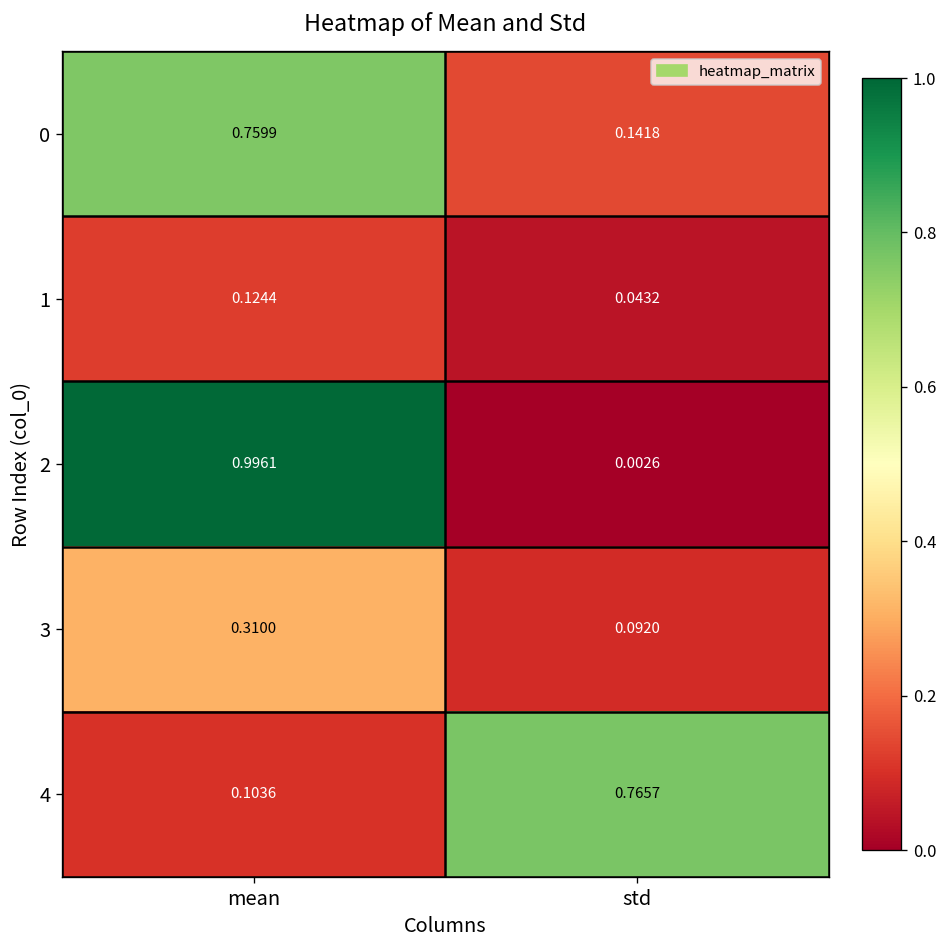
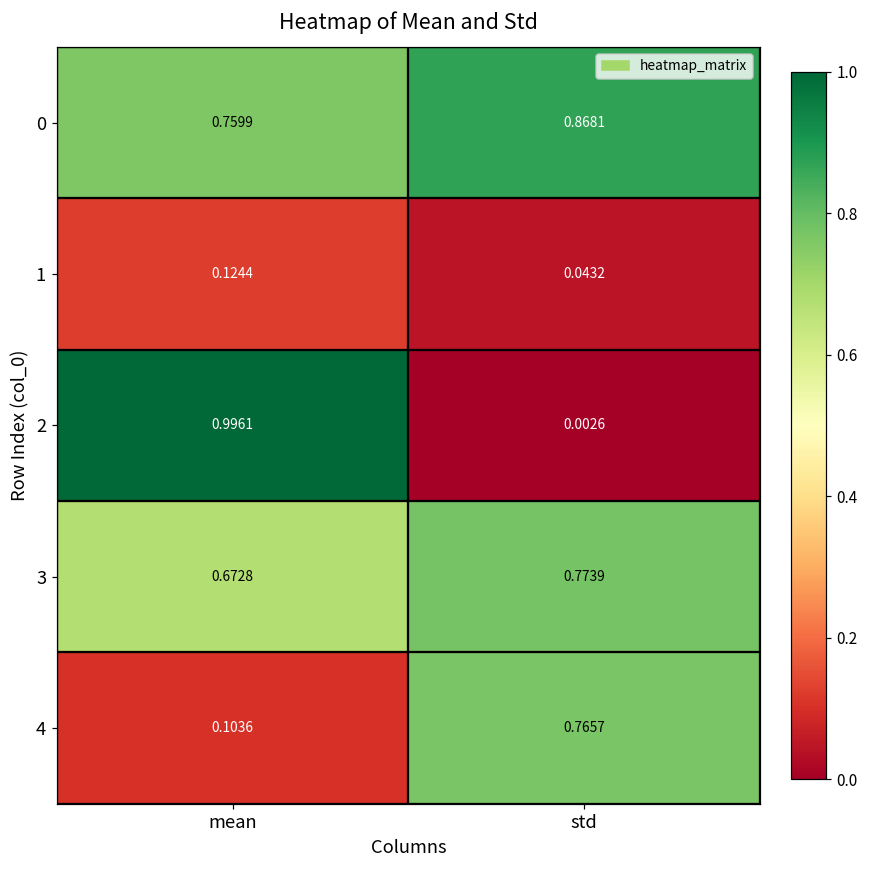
0, std: 0.1418 -> 0.8681
3, mean: 0.3100 -> 0.6728
3, std: 0.0920 -> 0.7739
